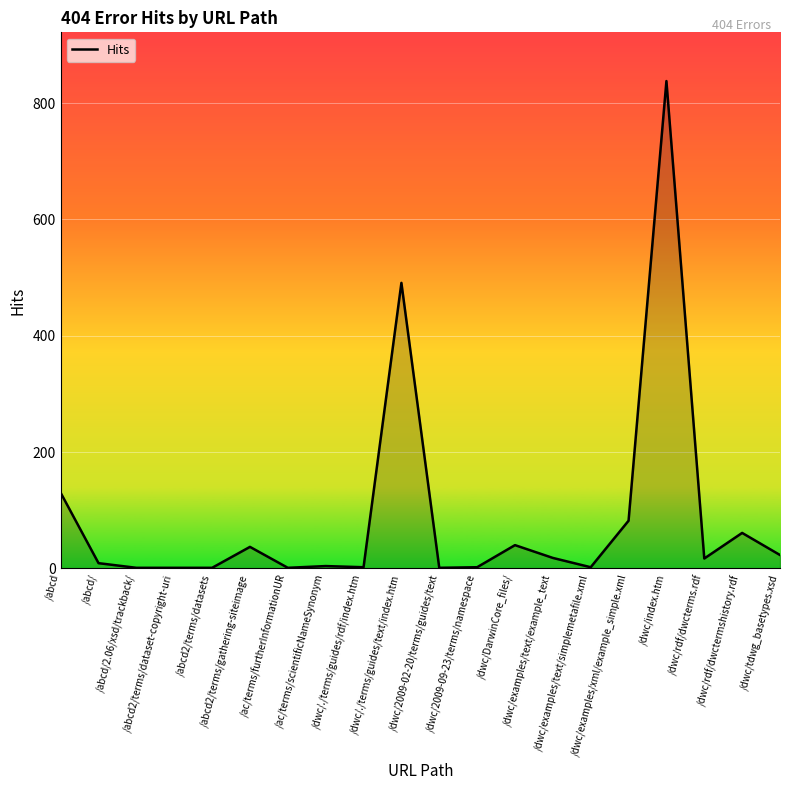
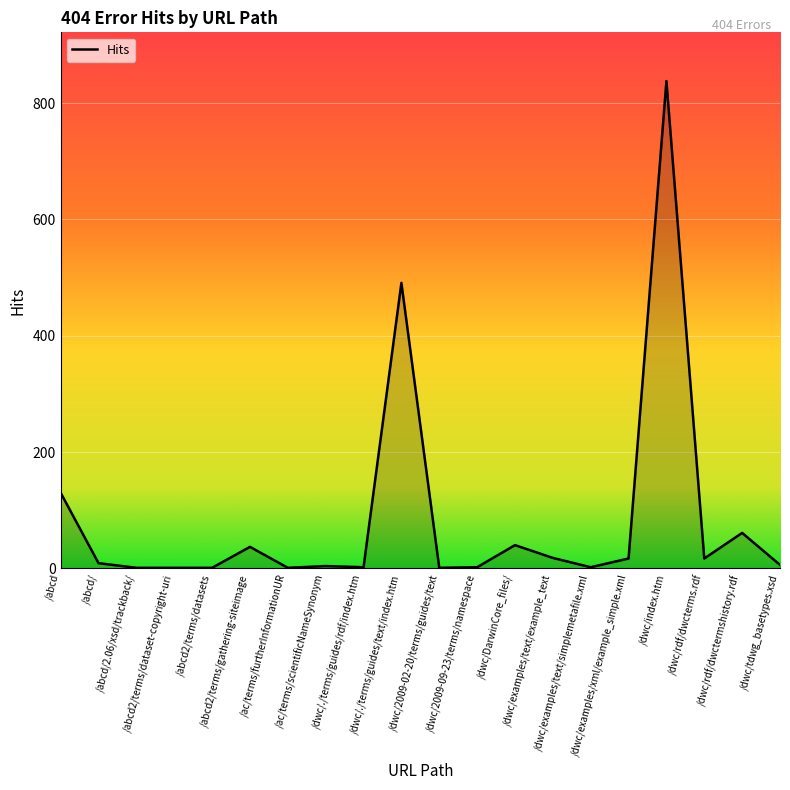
/dwc/examples/xml/example_simple.xml: 80 -> 20
/dwc/tdwg_basetypes.xsd: 20 -> 10
